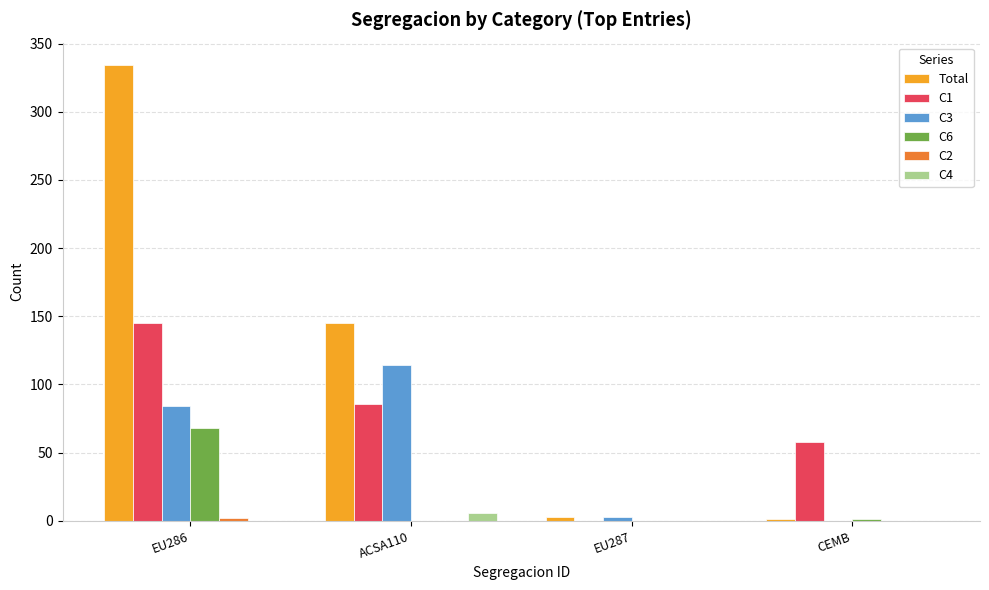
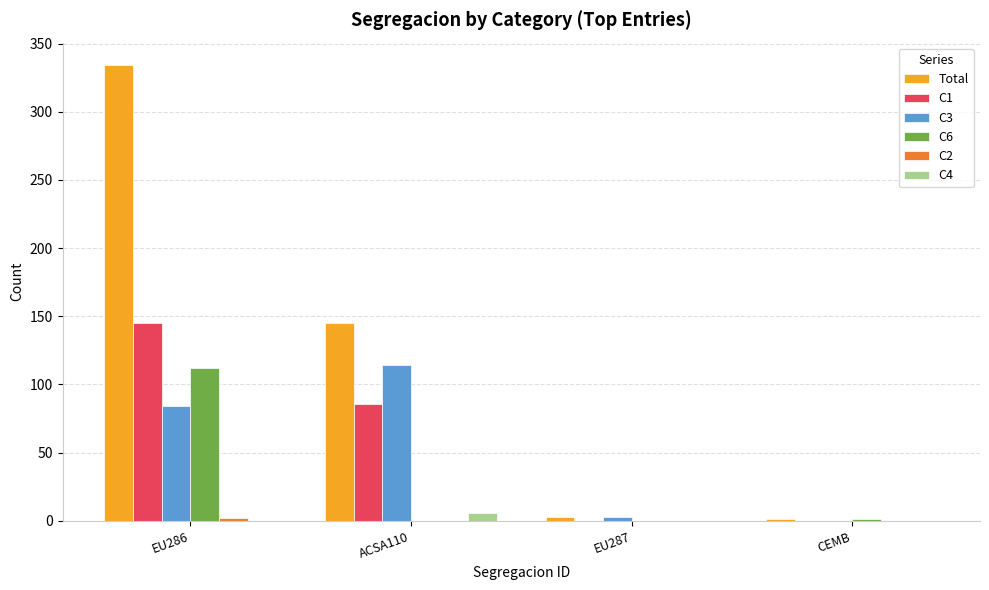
C6, EU286: 68 -> 112
C1, CEMB: 58 -> 0
